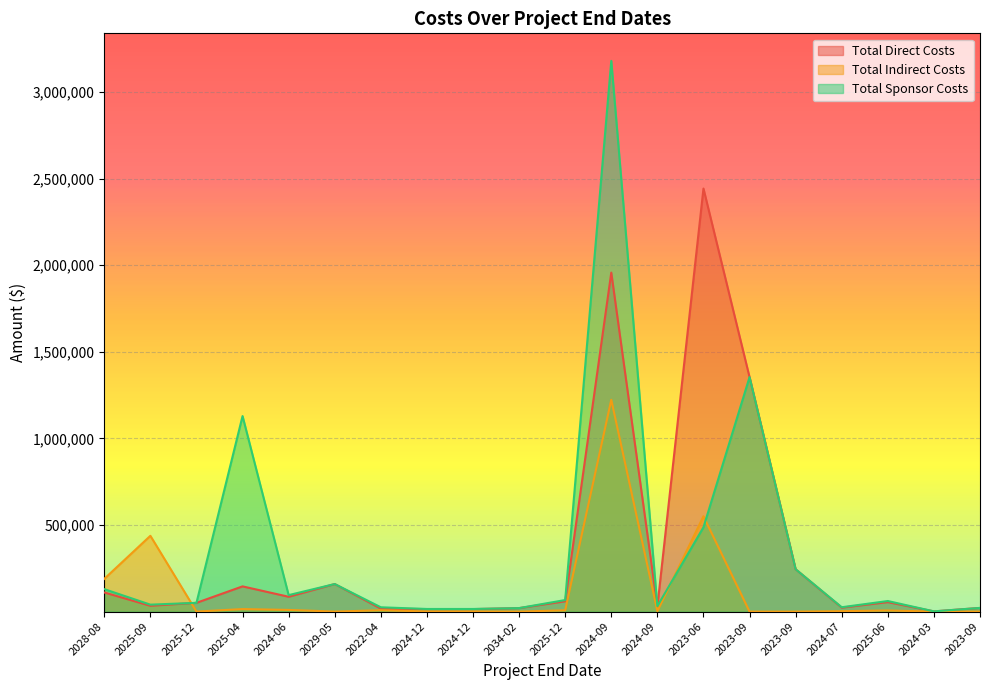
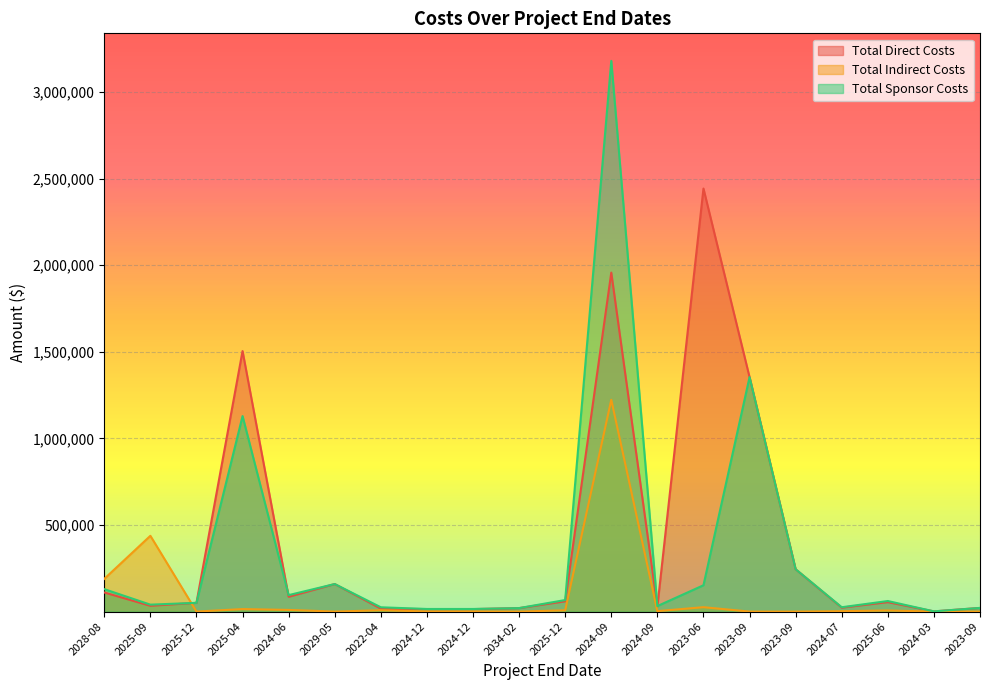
Total Direct Costs, 2025-04: 150,000 -> 1,500,000
Total Indirect Costs, 2023-06: 550,000 -> 30,000
Total Sponsor Costs, 2023-06: 490,000 -> 150,000
